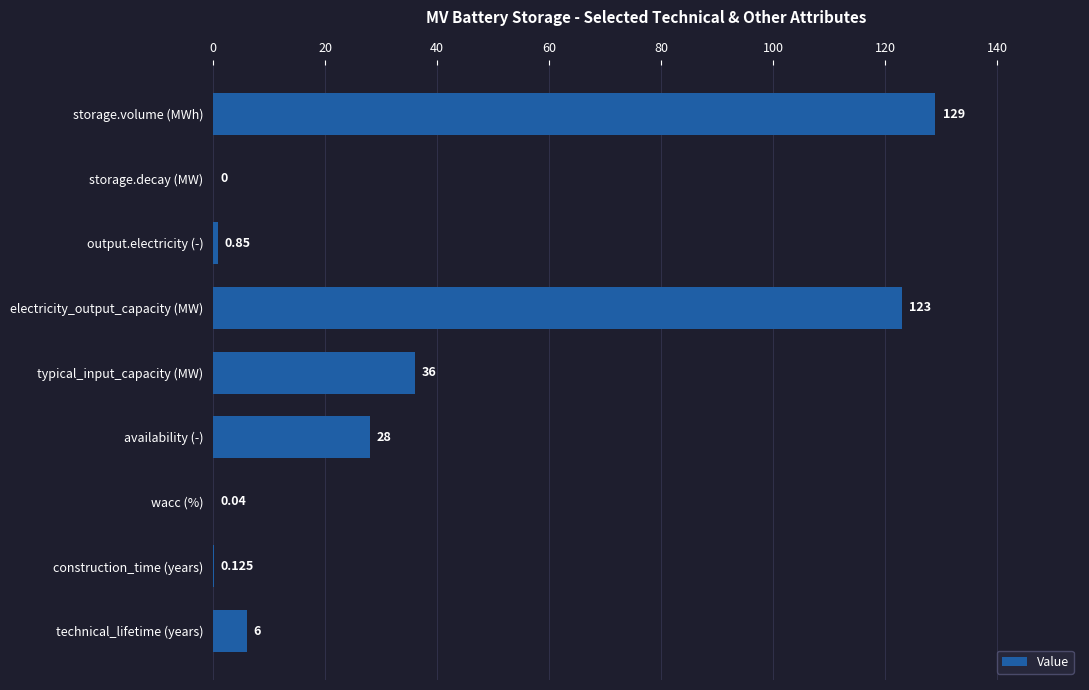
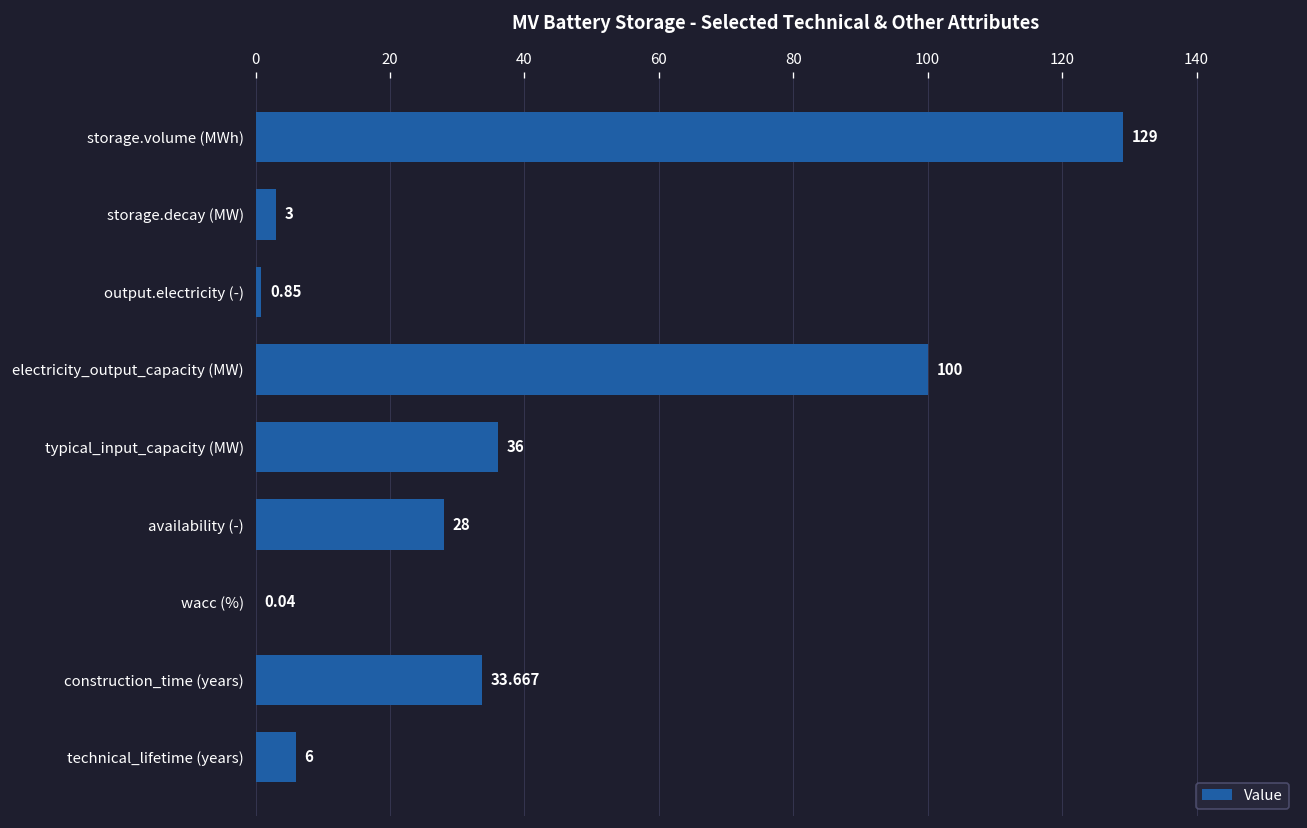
storage.decay (MW): 0 -> 3
electricity_output_capacity (MW): 123 -> 100
construction_time (years): 0.125 -> 33.667
